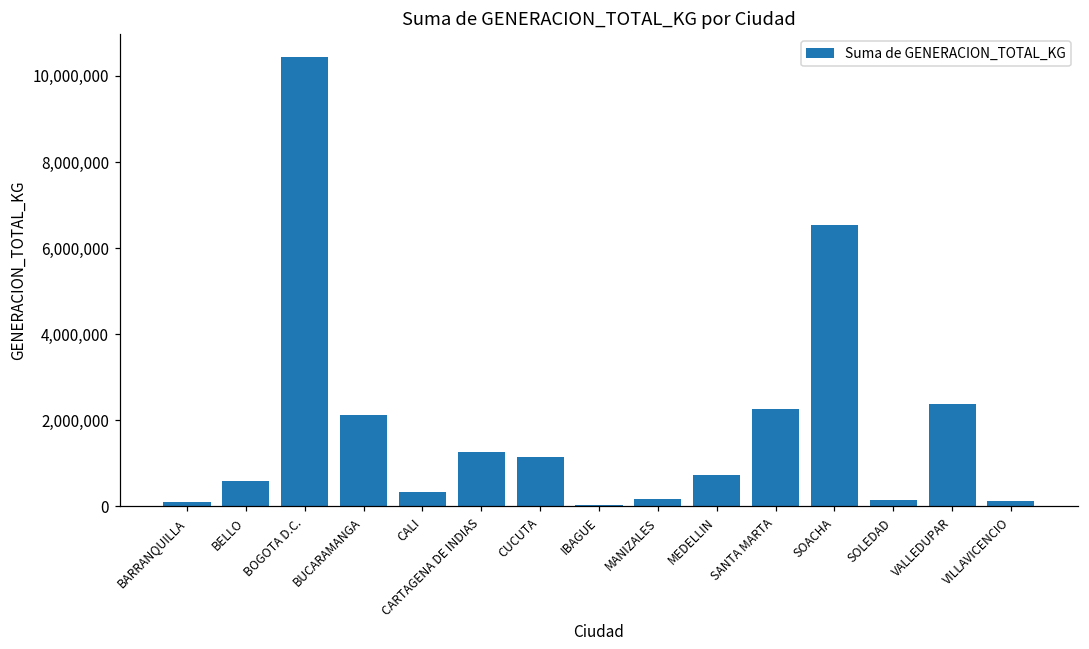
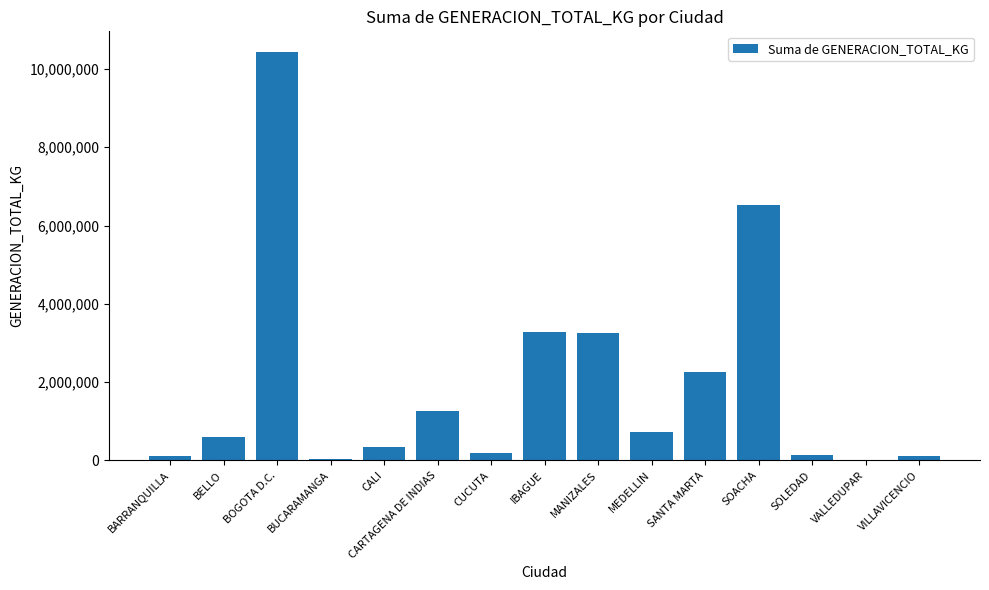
BUCARAMANGA: 2,100,000 -> 0
CUCUTA: 1,100,000 -> 200,000
IBAGUE: 0 -> 3,300,000
MANIZALES: 200,000 -> 3,200,000
VALLEDUPAR: 2,400,000 -> 0
